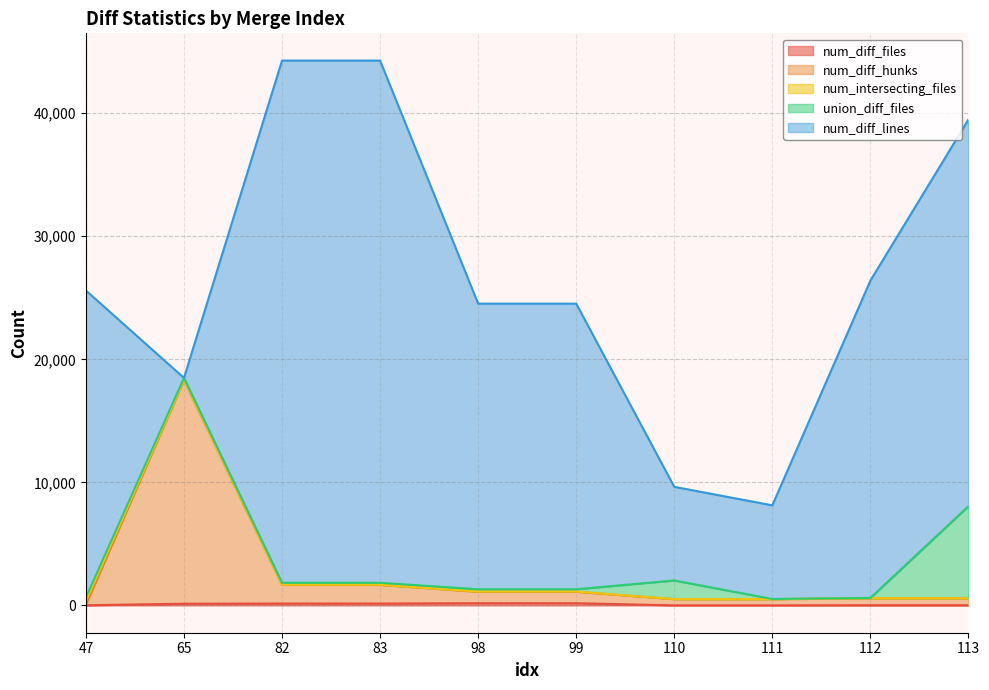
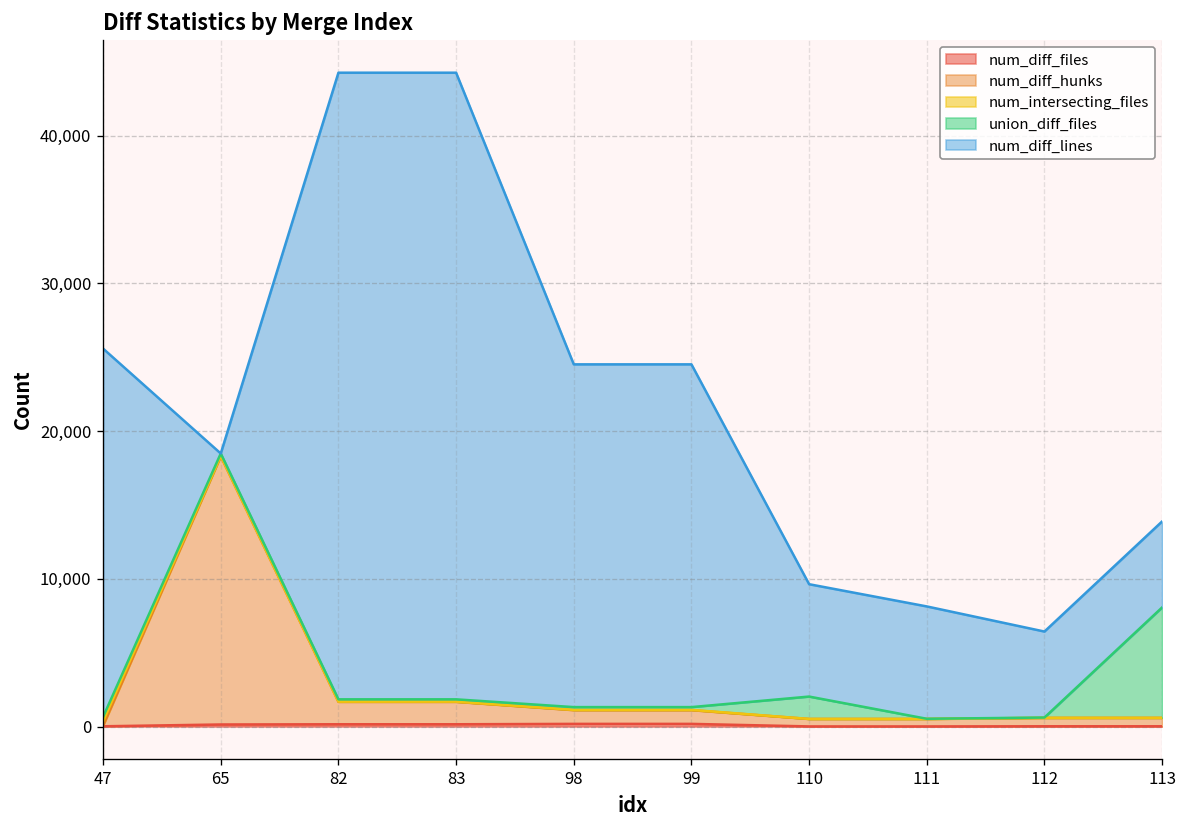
num_diff_lines, 112: 25,800 -> 5,800
num_diff_lines, 113: 31,400 -> 5,800
